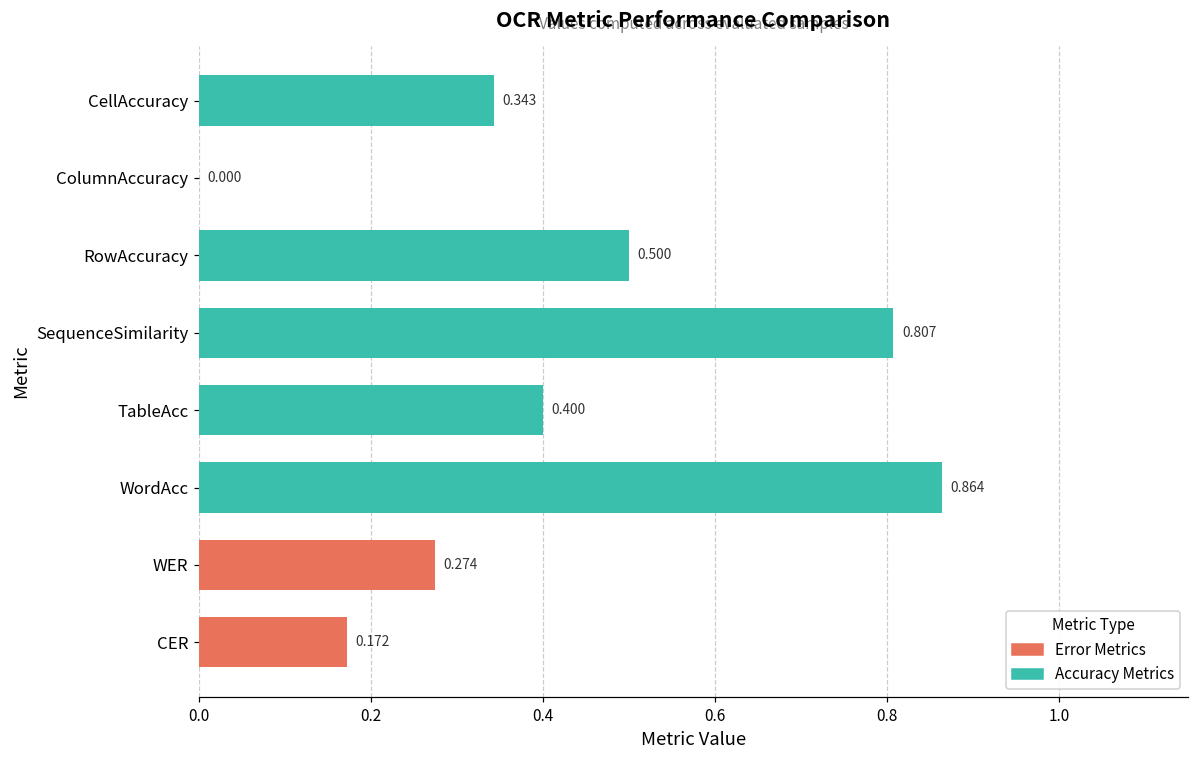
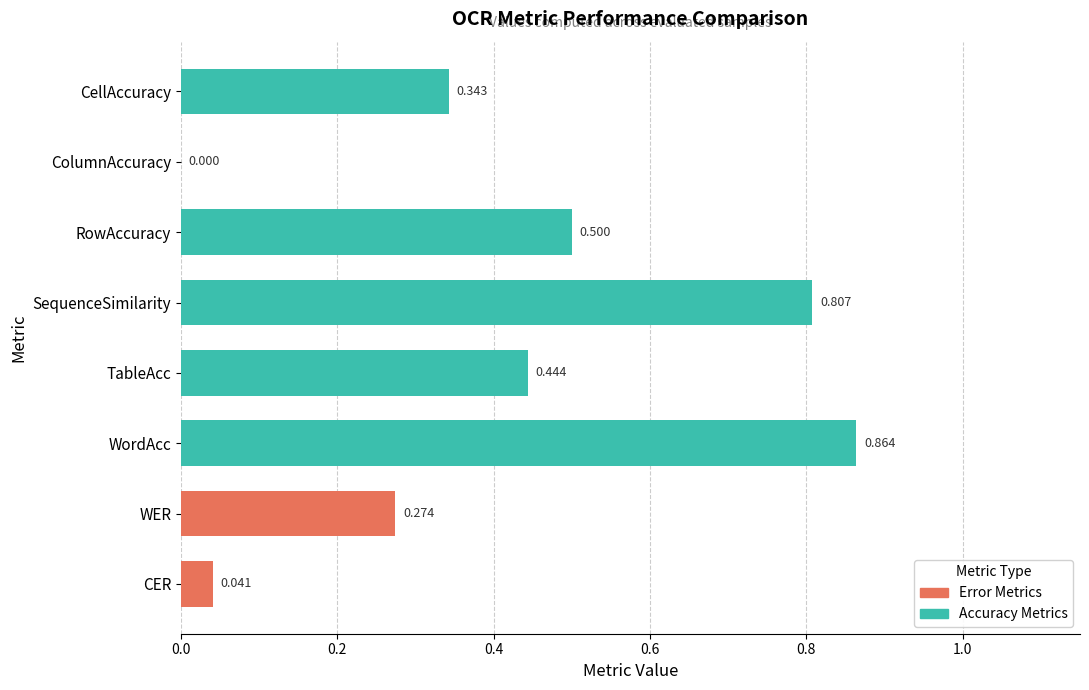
TableAcc: 0.400 -> 0.444
CER: 0.172 -> 0.041
